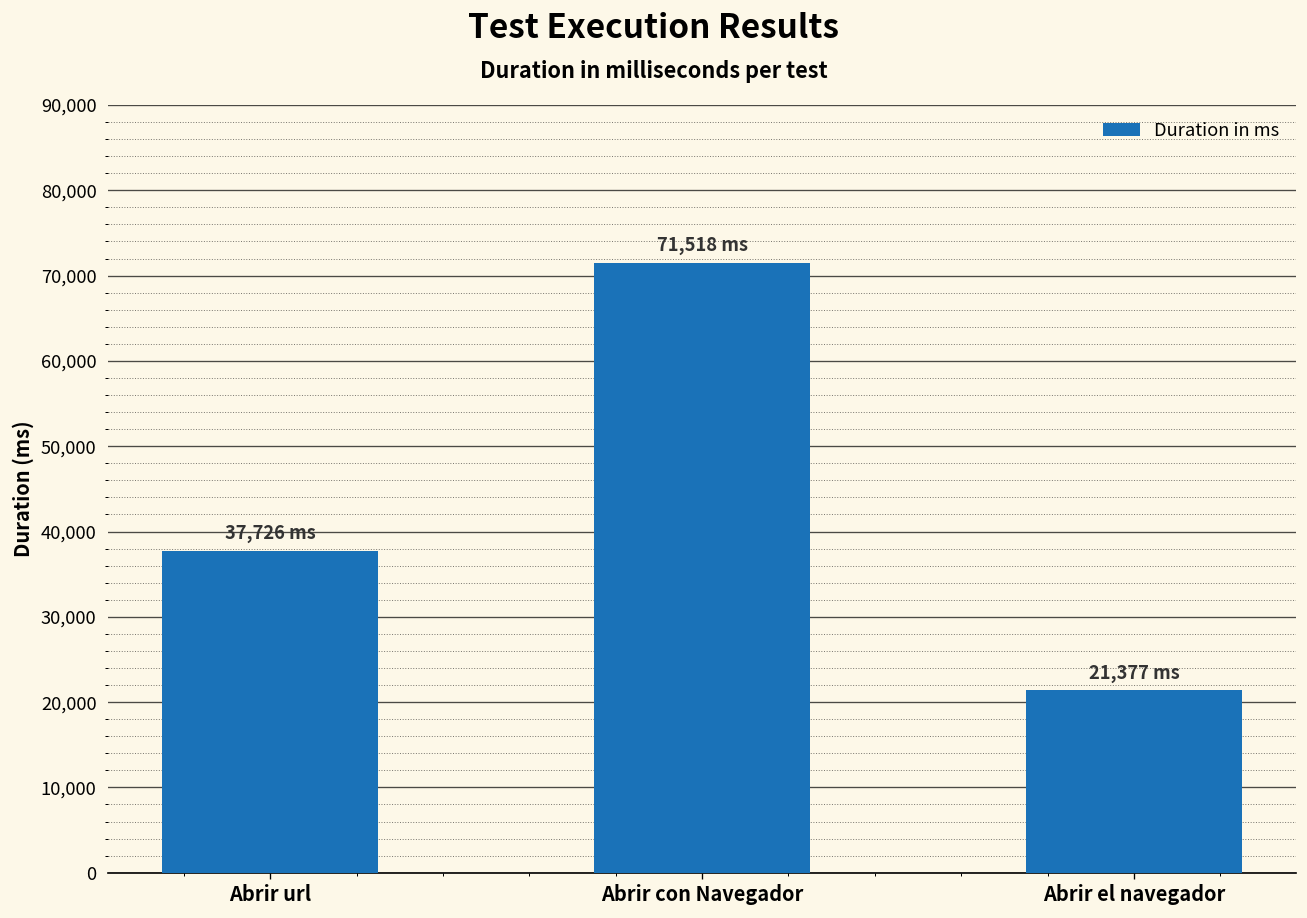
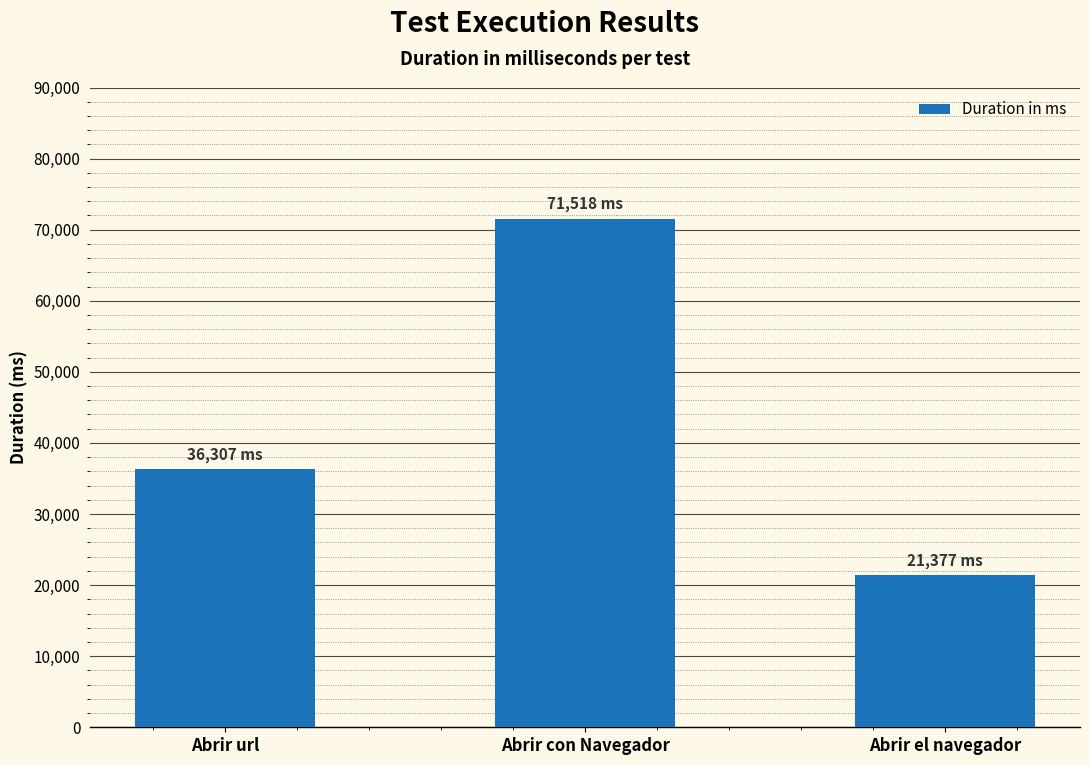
Abrir url: 37,726 -> 36,307
